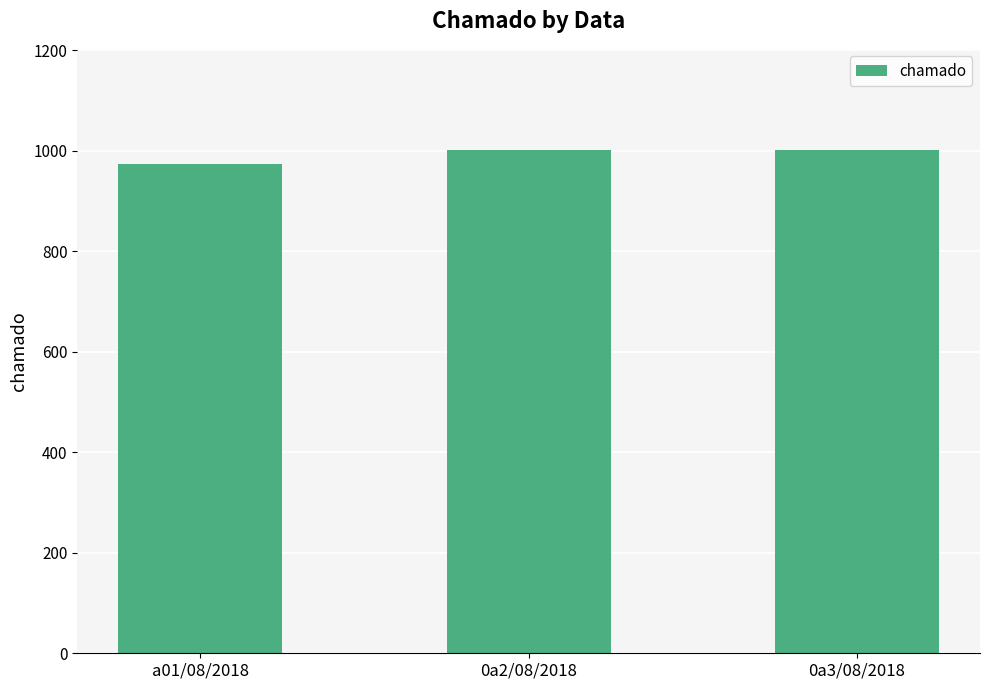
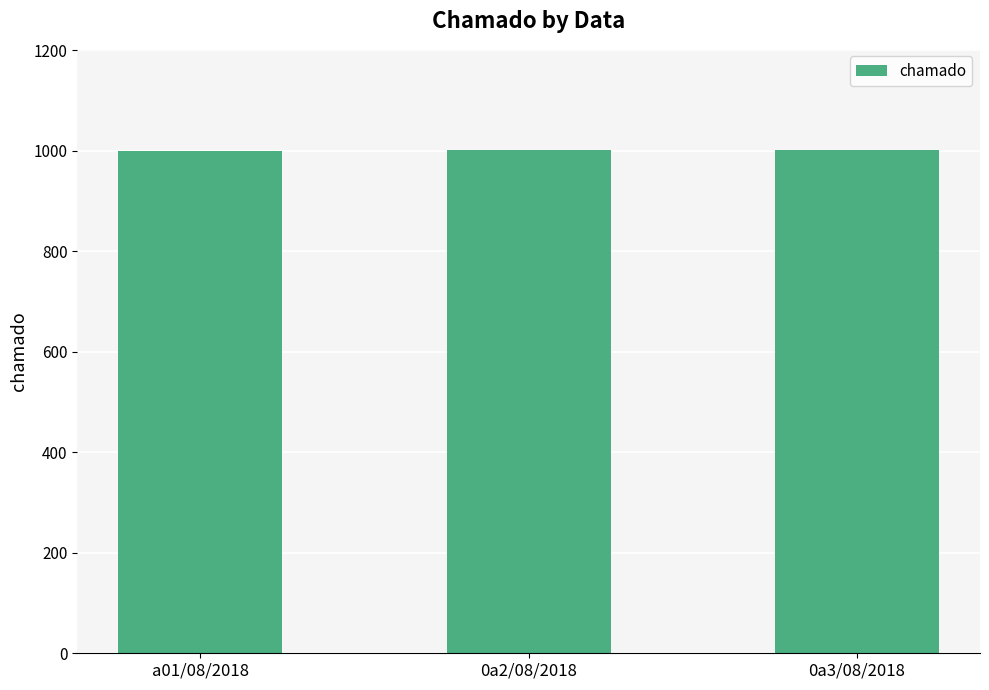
a01/08/2018: 970 -> 1000
